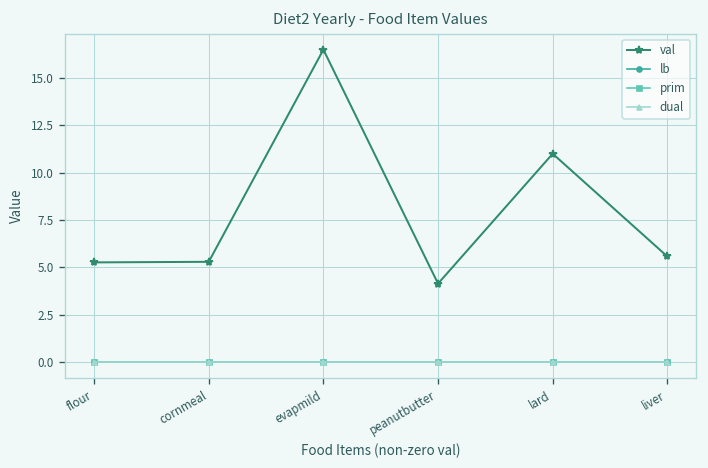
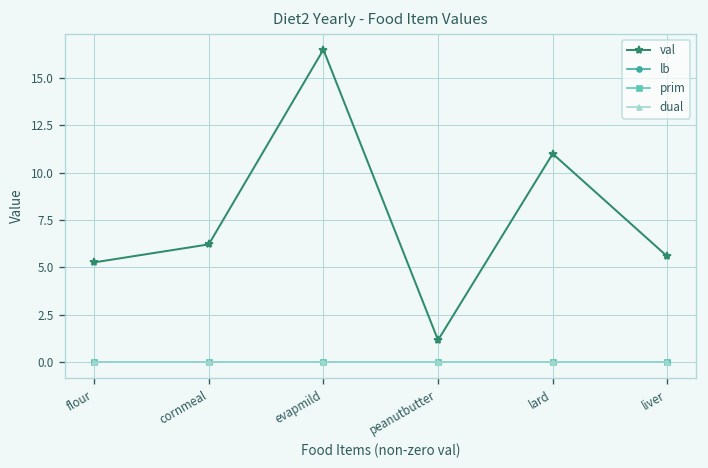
val, cornmeal: 5.3 -> 6.2
val, peanutbutter: 4.1 -> 1.2
